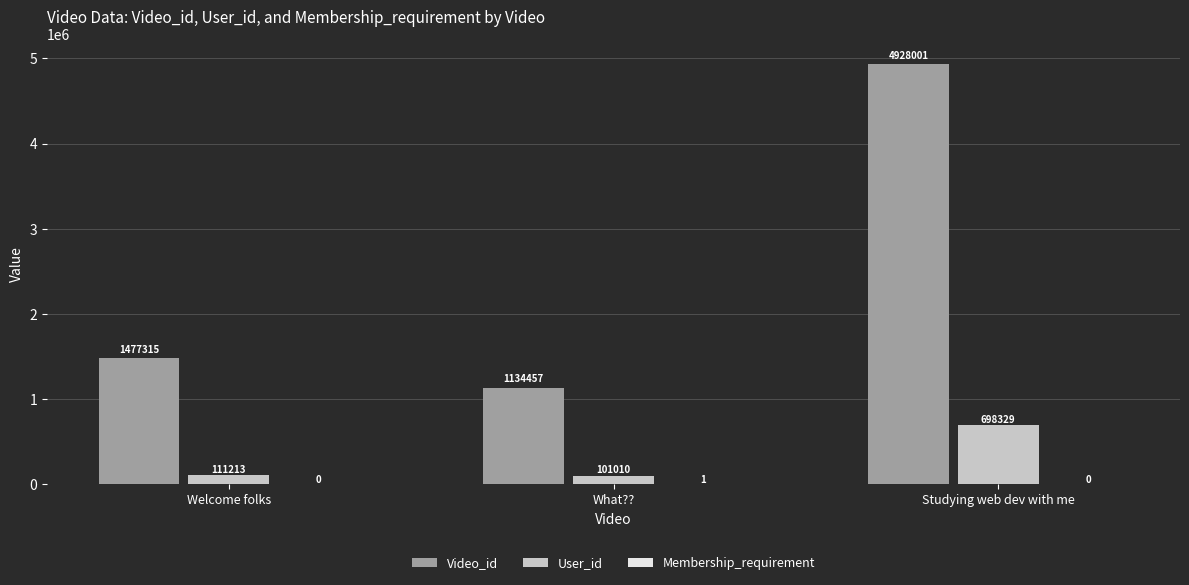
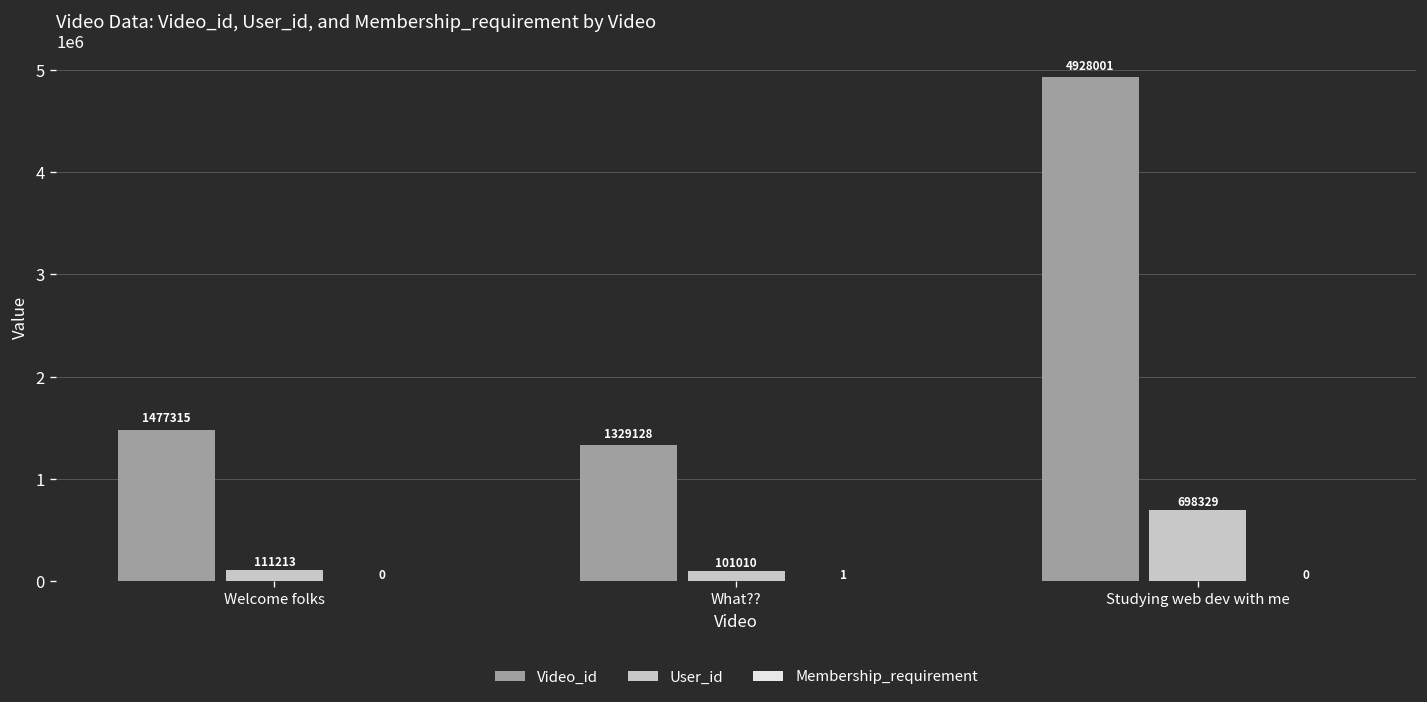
Video_id, What??: 1134457 -> 1329128
